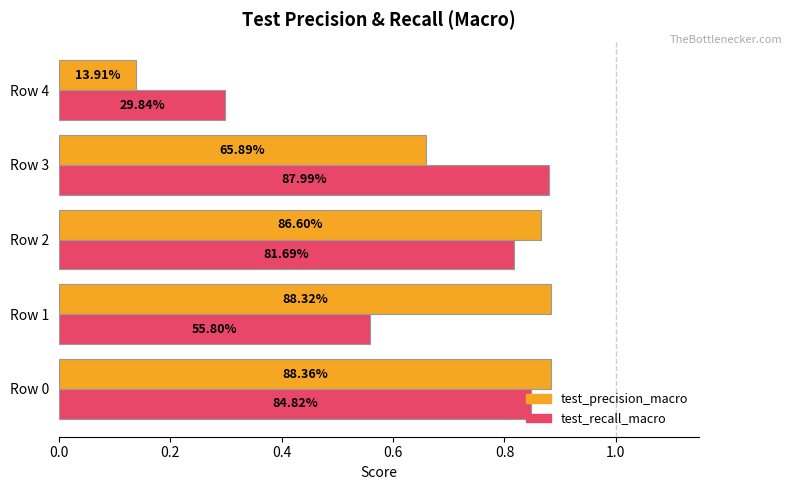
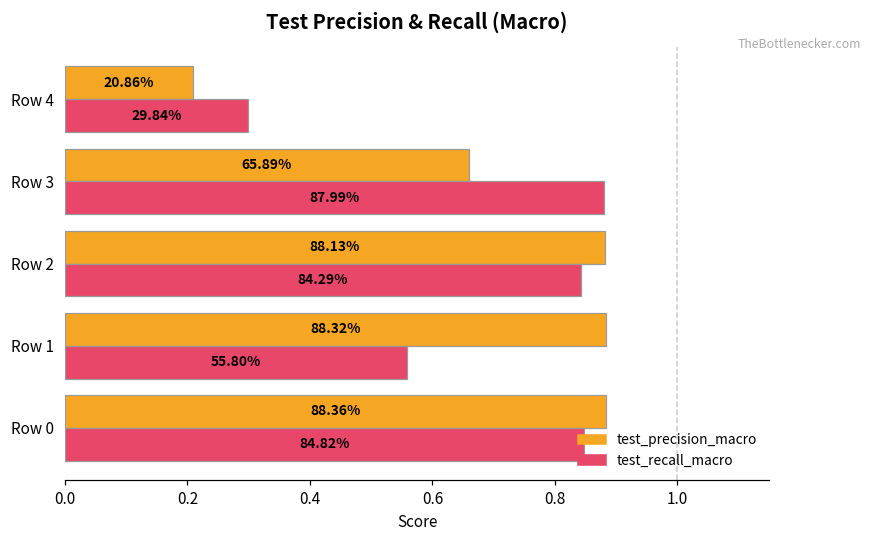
test_precision_macro, Row 4: 13.91% -> 20.86%
test_precision_macro, Row 2: 86.60% -> 88.13%
test_recall_macro, Row 2: 81.69% -> 84.29%
